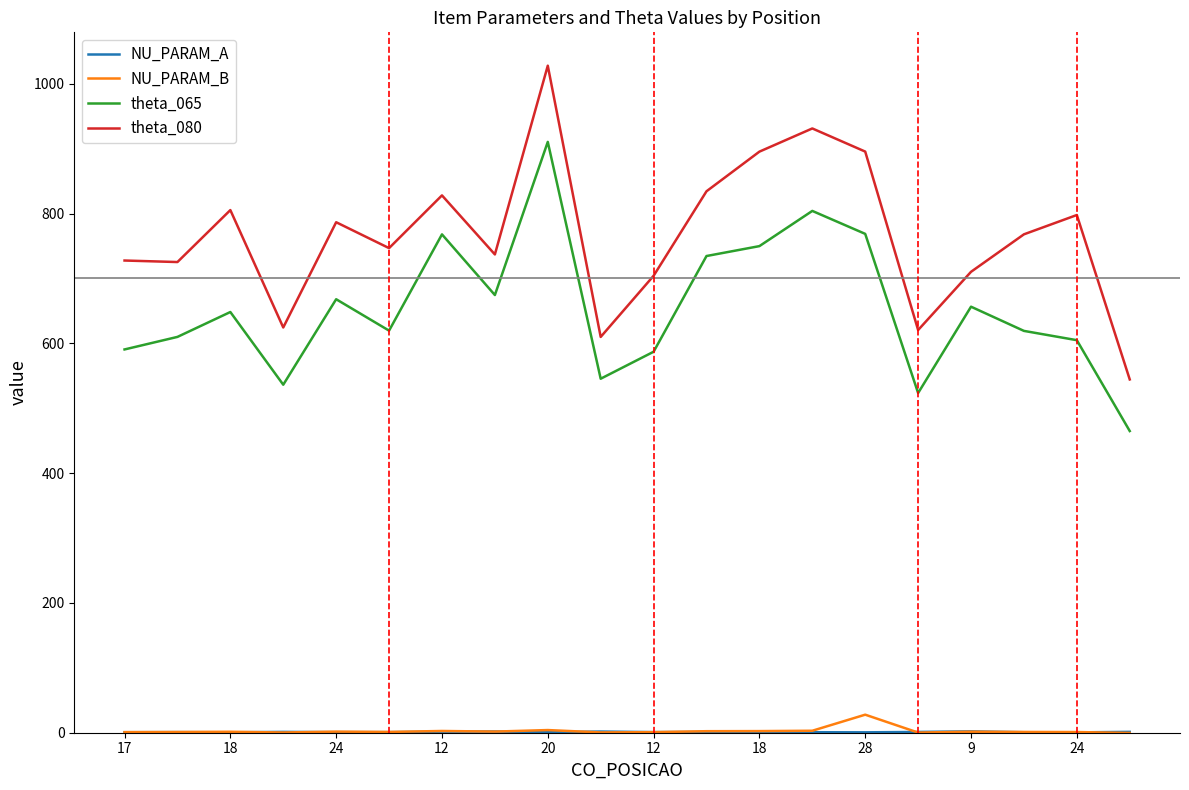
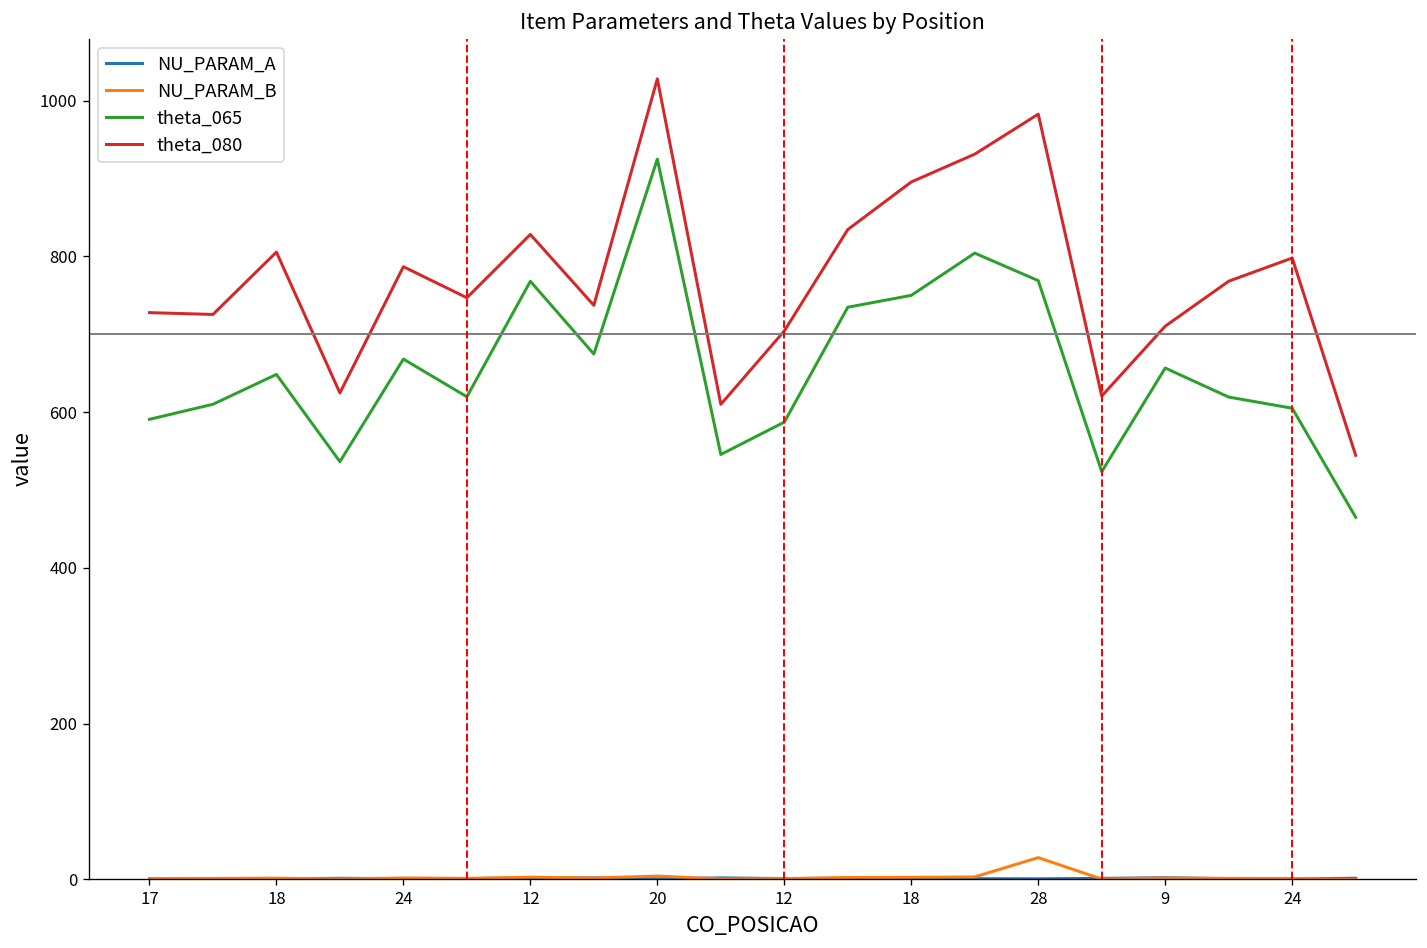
theta_065, 20: 910 -> 920
theta_080, 28: 900 -> 980
